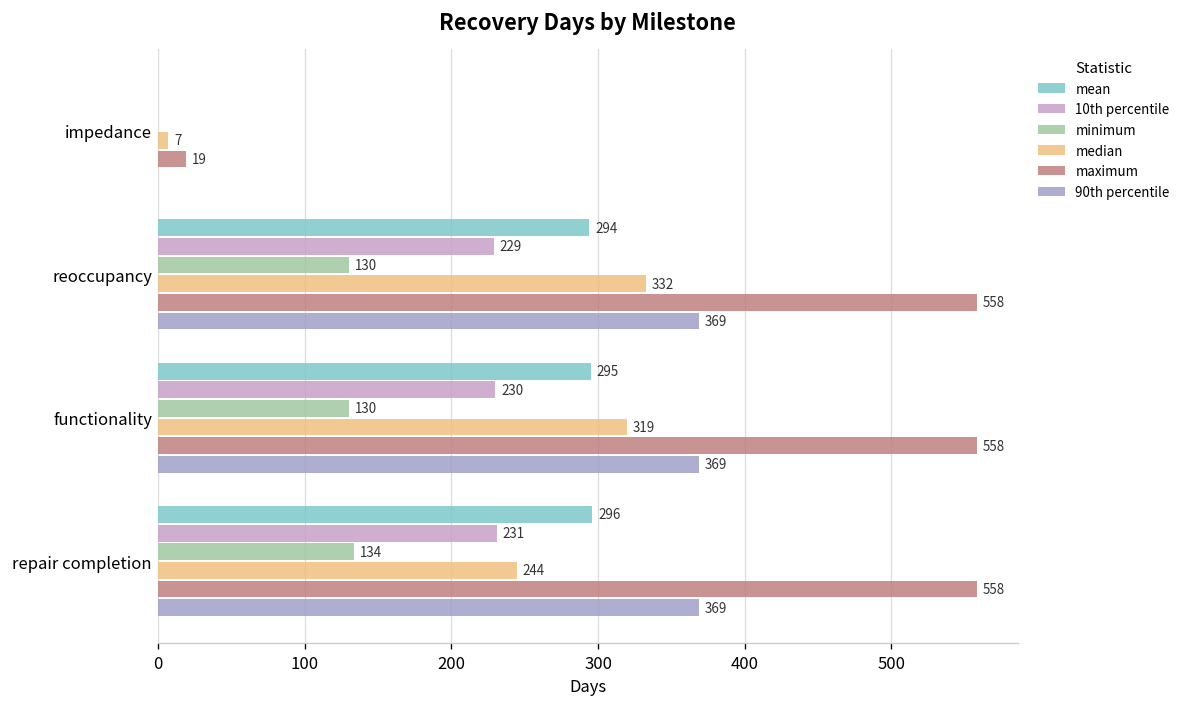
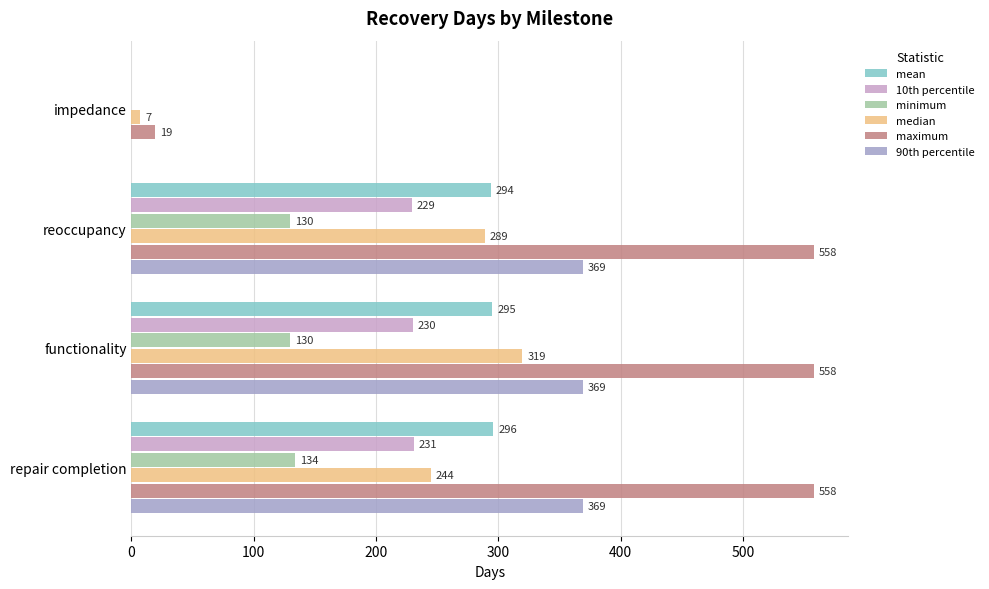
median, reoccupancy: 332 -> 289
